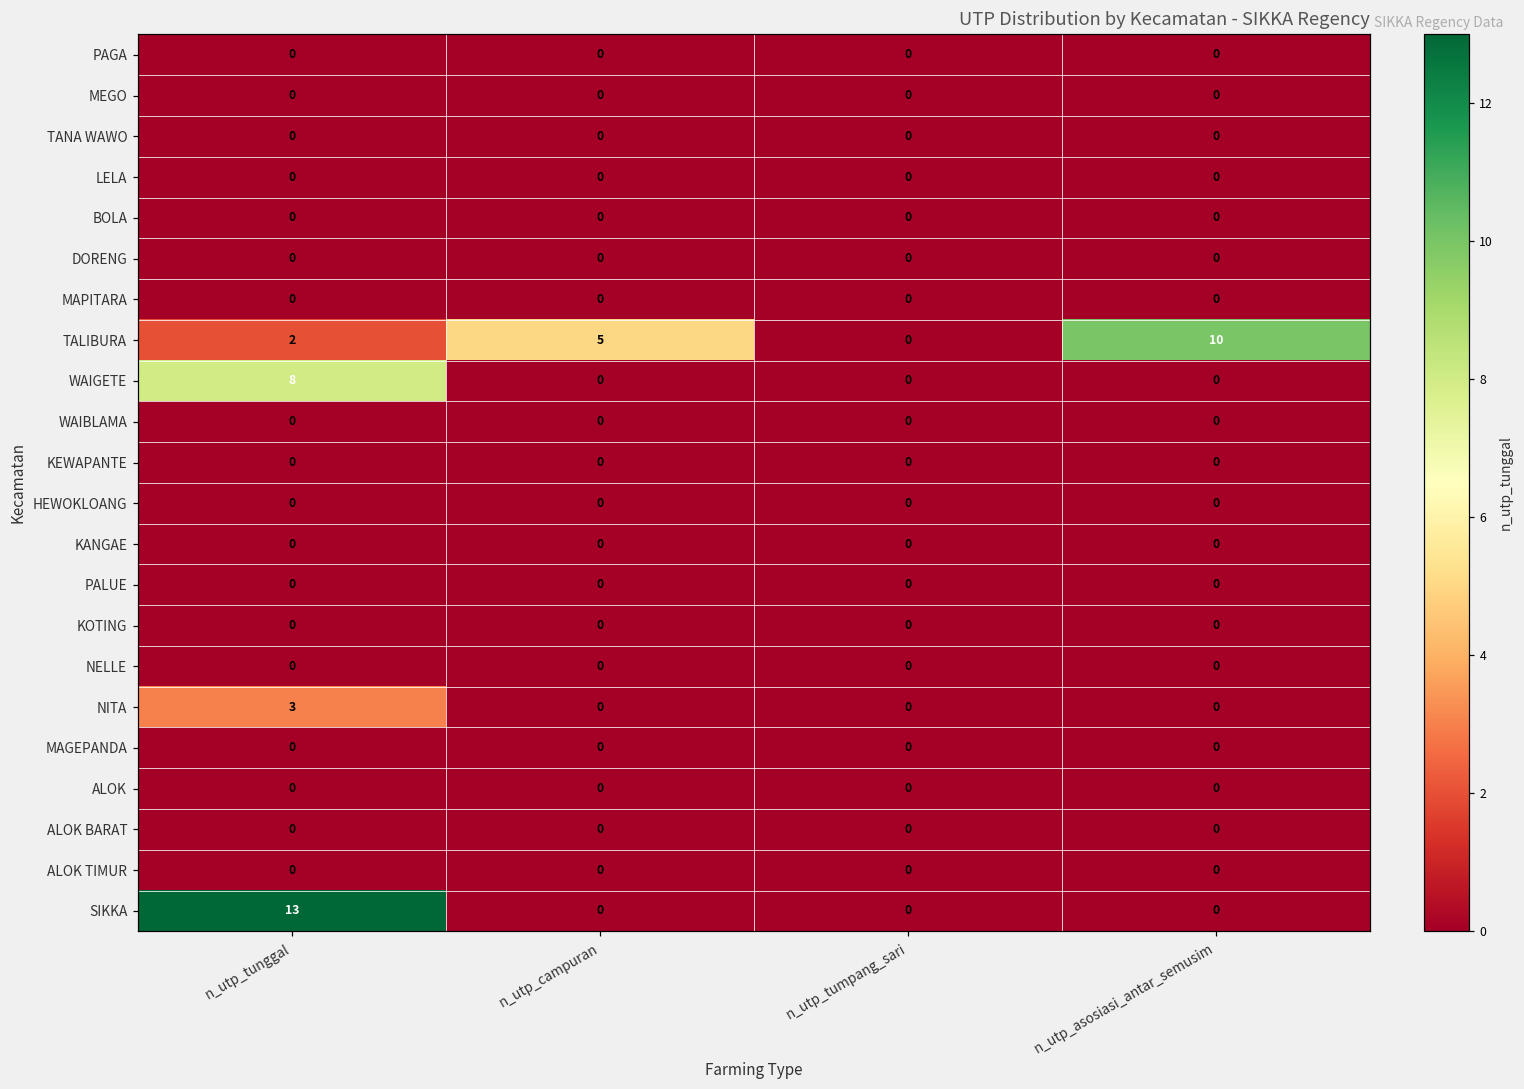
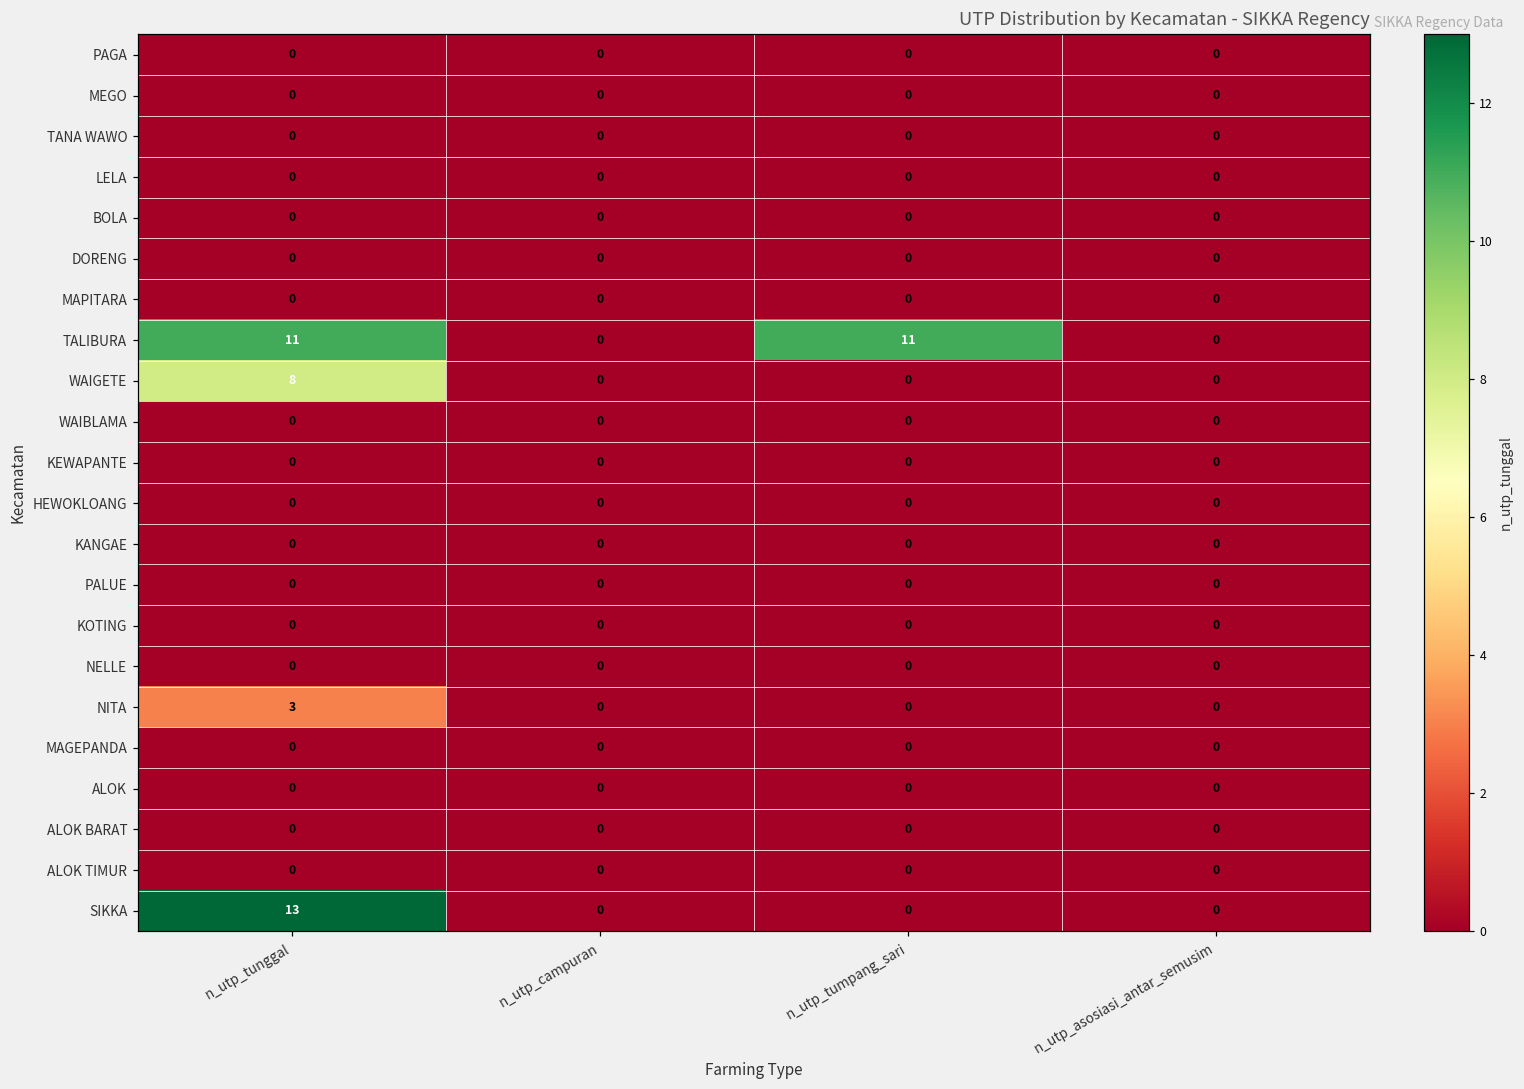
TALIBURA, n_utp_tunggal: 2 -> 11
TALIBURA, n_utp_campuran: 5 -> 0
TALIBURA, n_utp_tumpang_sari: 0 -> 11
TALIBURA, n_utp_asosiasi_antar_semusim: 10 -> 0
